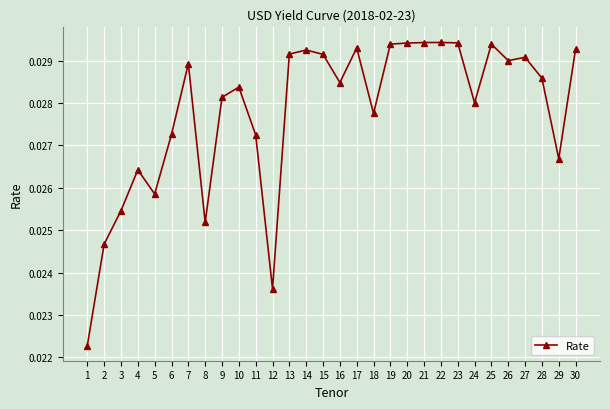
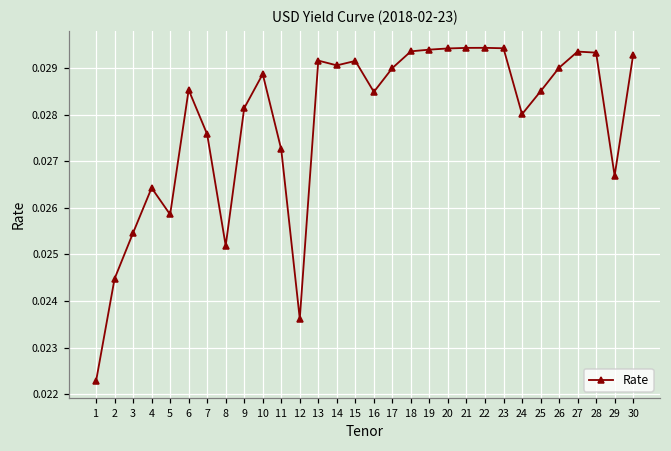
2: 0.0247 -> 0.0245
6: 0.0273 -> 0.0285
7: 0.0289 -> 0.0276
10: 0.0284 -> 0.0289
14: 0.0293 -> 0.0291
17: 0.0293 -> 0.0290
18: 0.0278 -> 0.0294
25: 0.0294 -> 0.0285
27: 0.0291 -> 0.0294
28: 0.0286 -> 0.0293
